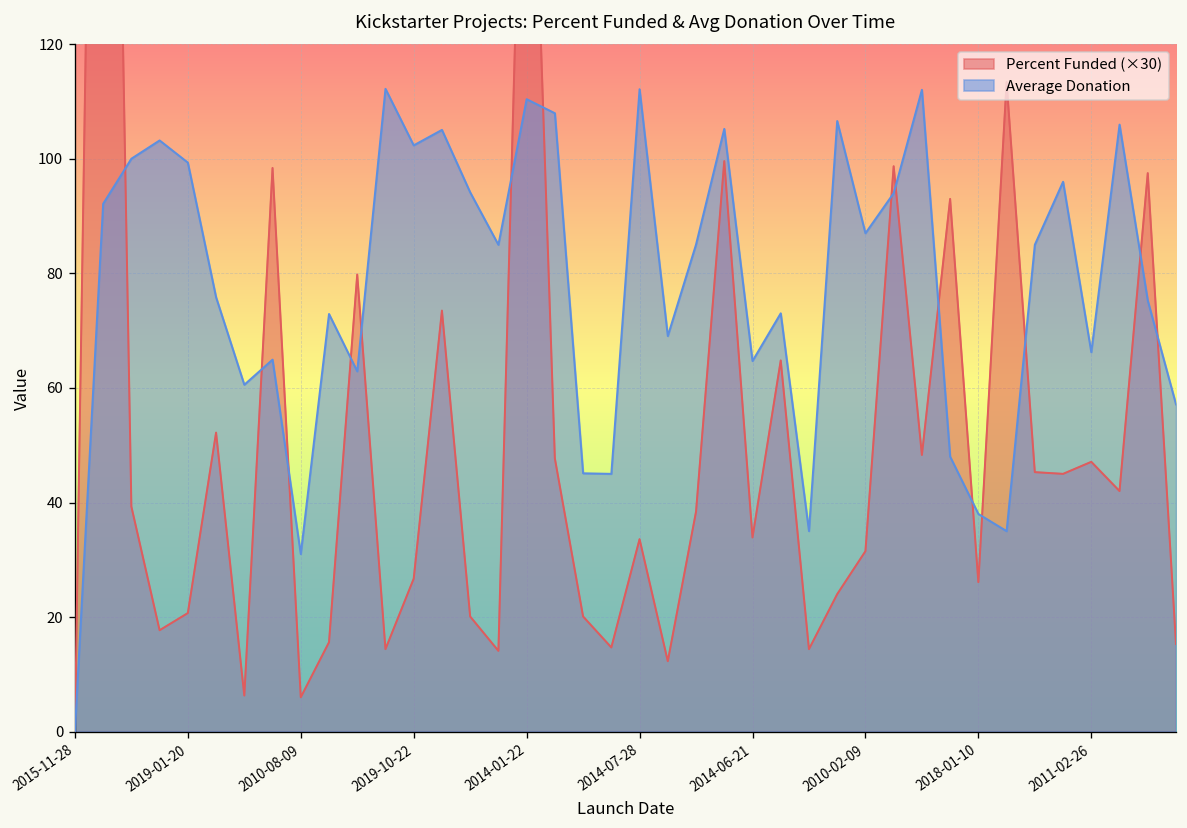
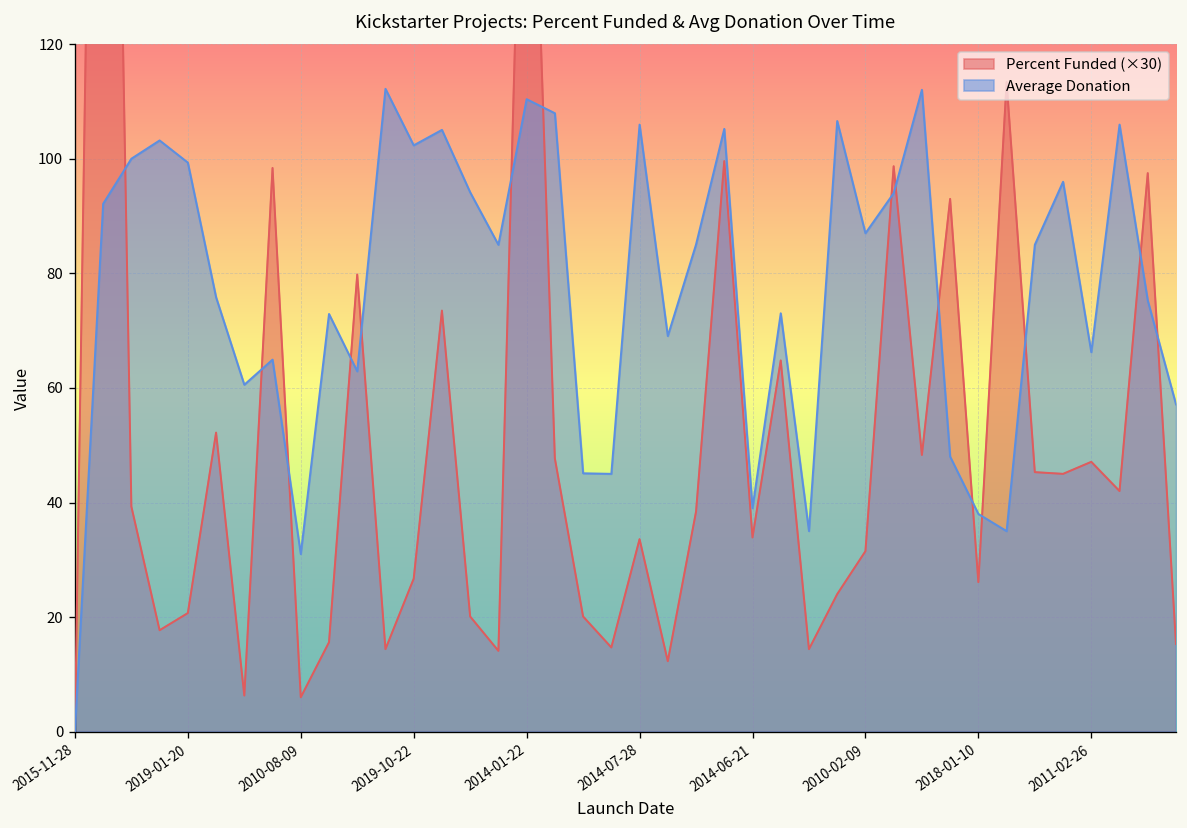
Average Donation, 2014-07-28: 112 -> 106
Average Donation, 2014-06-21: 65 -> 39
